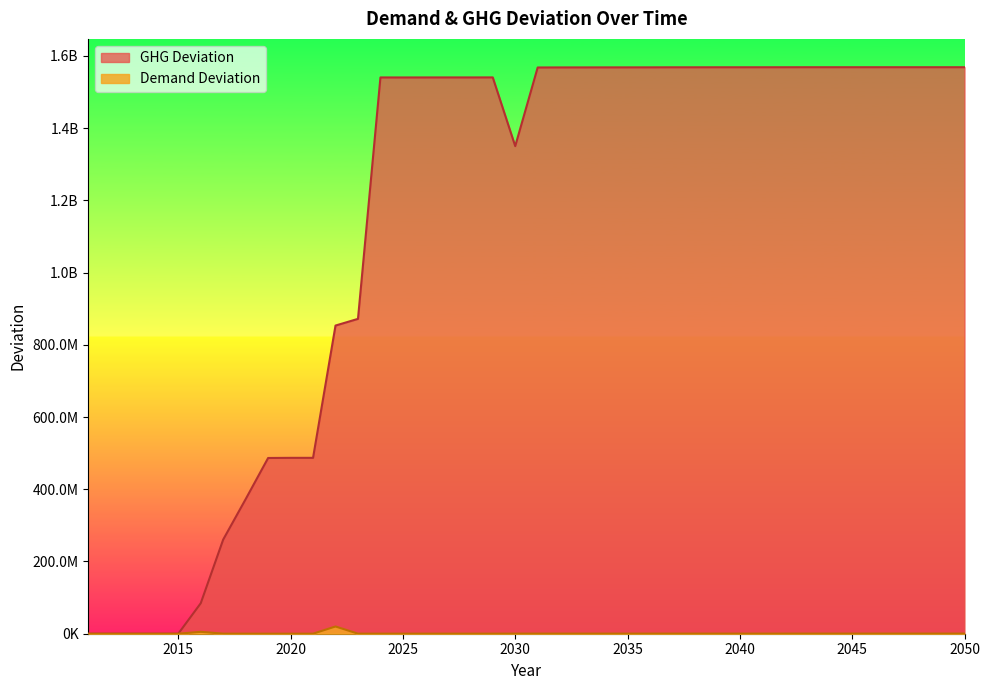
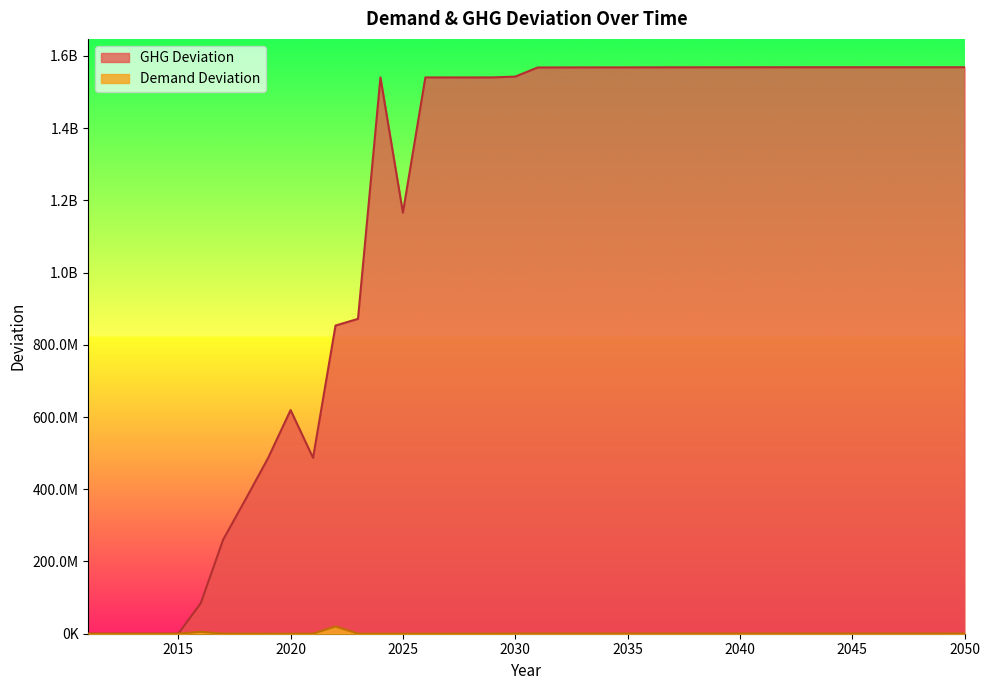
GHG Deviation, 2020: 490000000 -> 620000000
GHG Deviation, 2025: 1540000000 -> 1170000000
GHG Deviation, 2030: 1350000000 -> 1540000000
